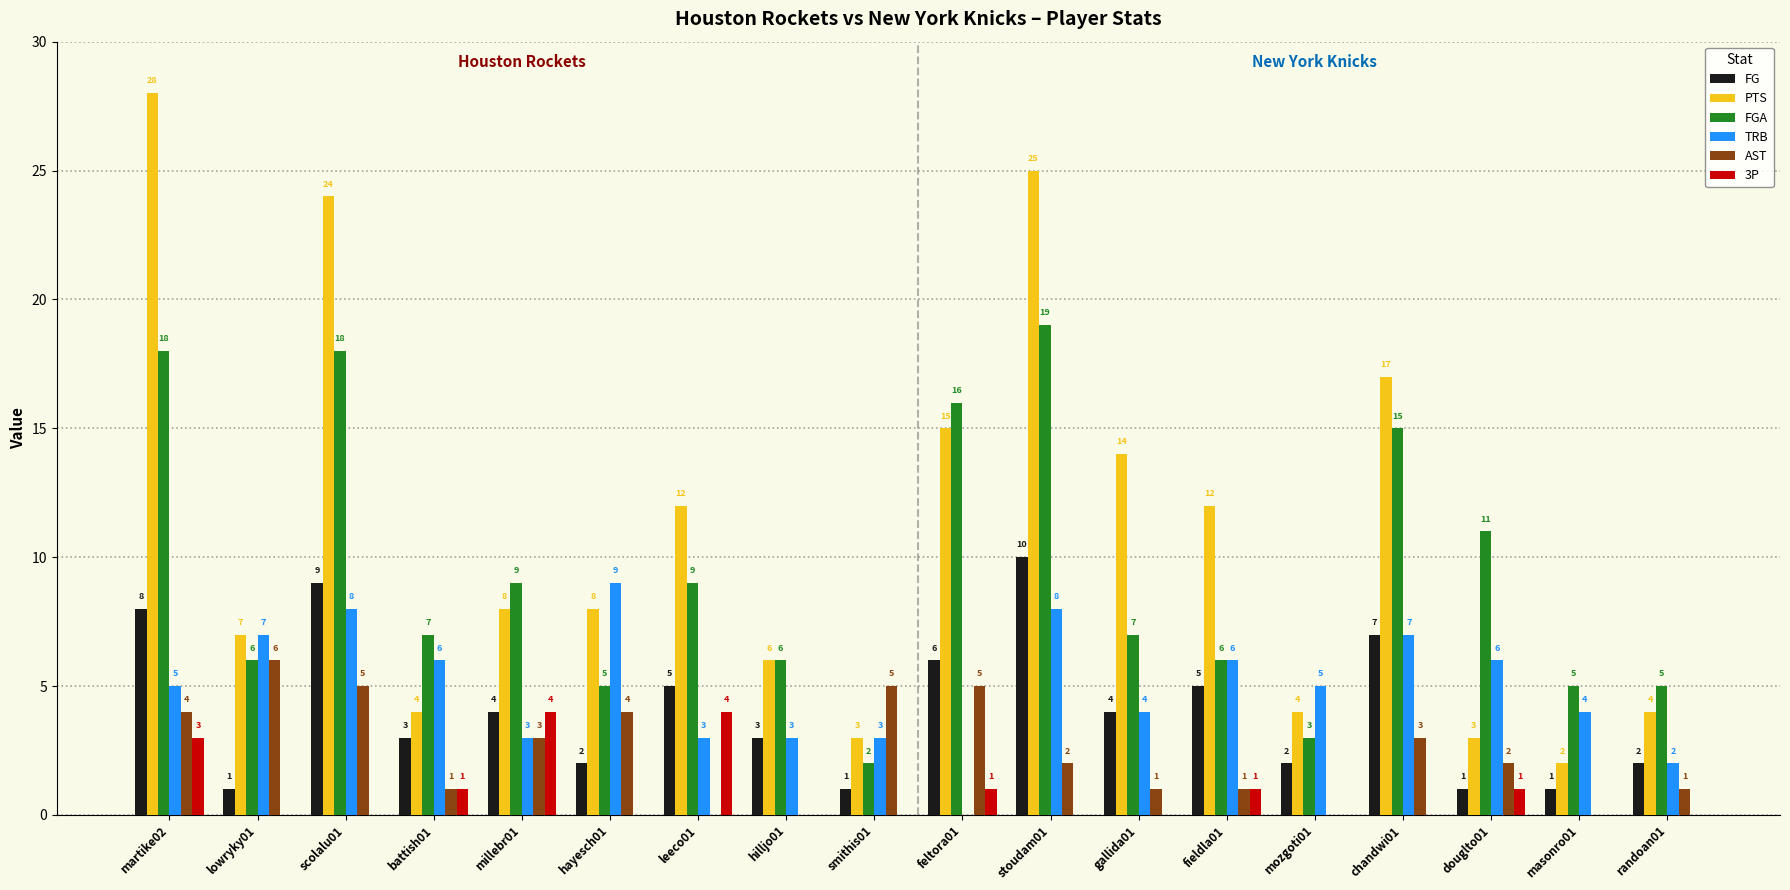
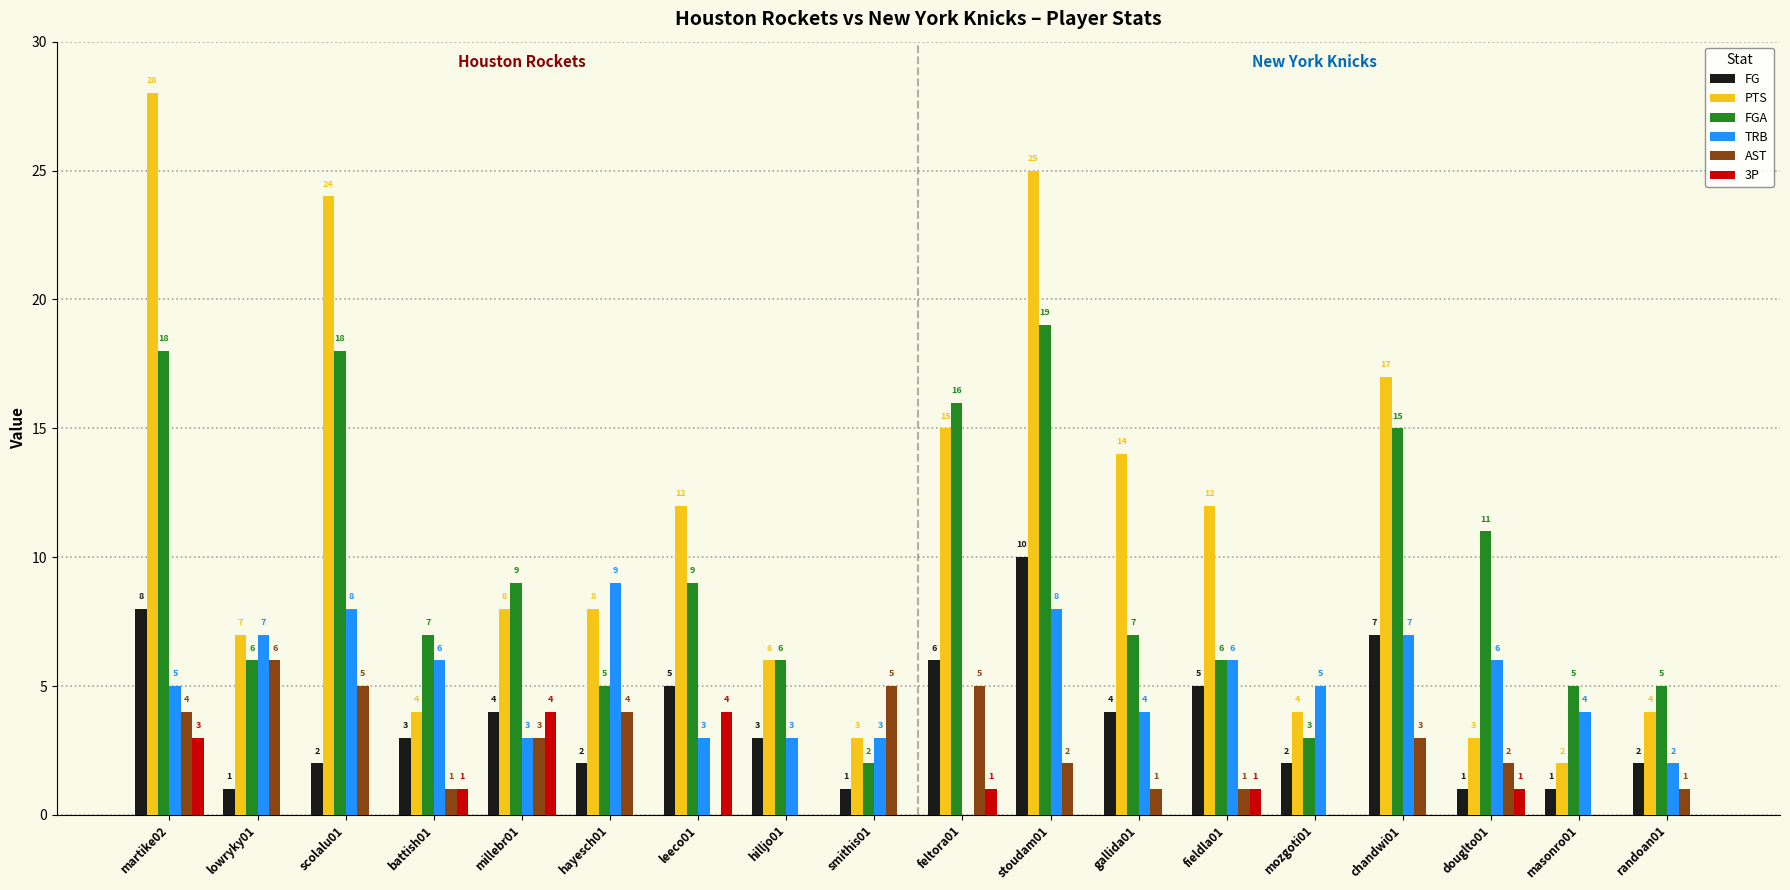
FG, scolalu01: 9 -> 2
